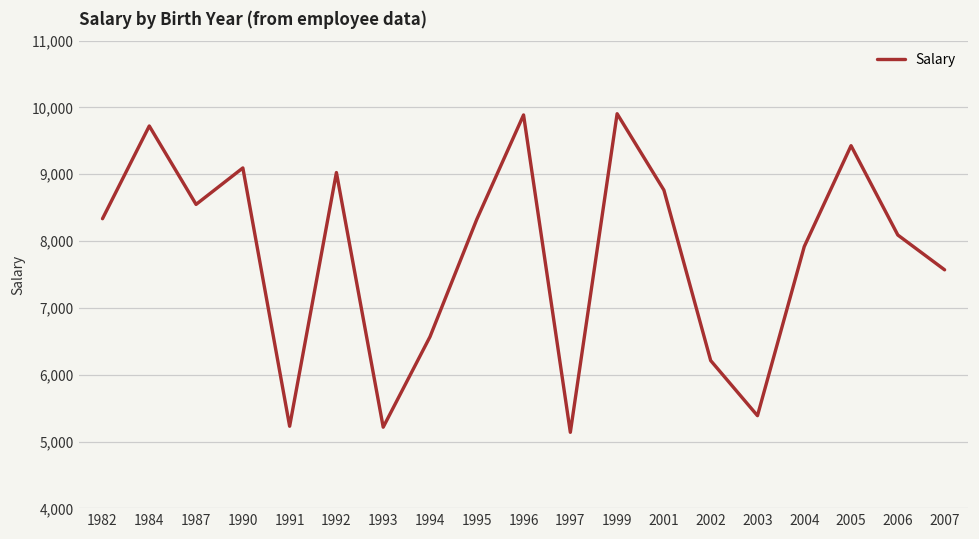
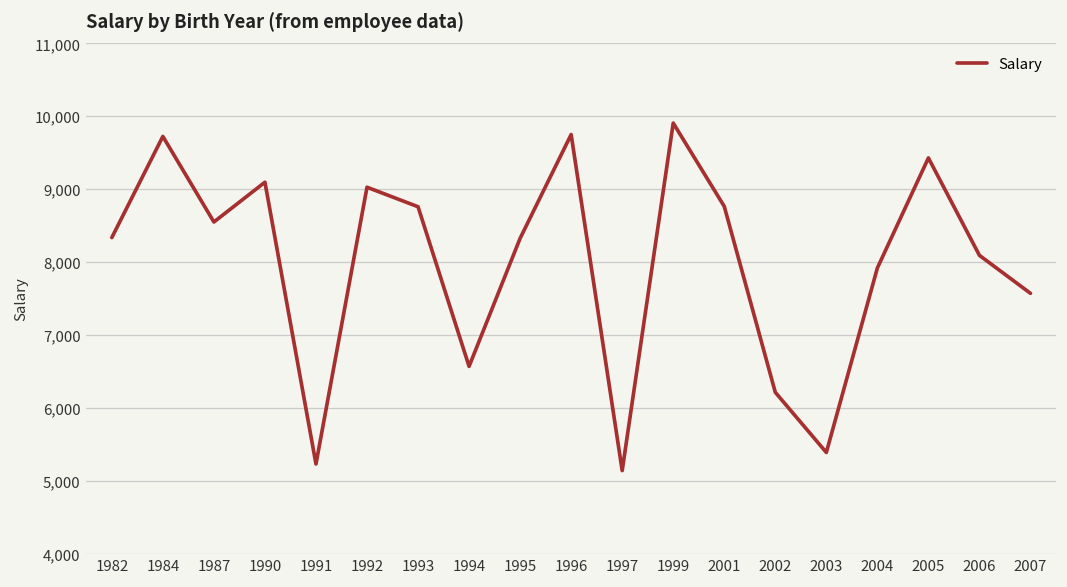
1993: 5,200 -> 8,800
1996: 9,900 -> 9,700
